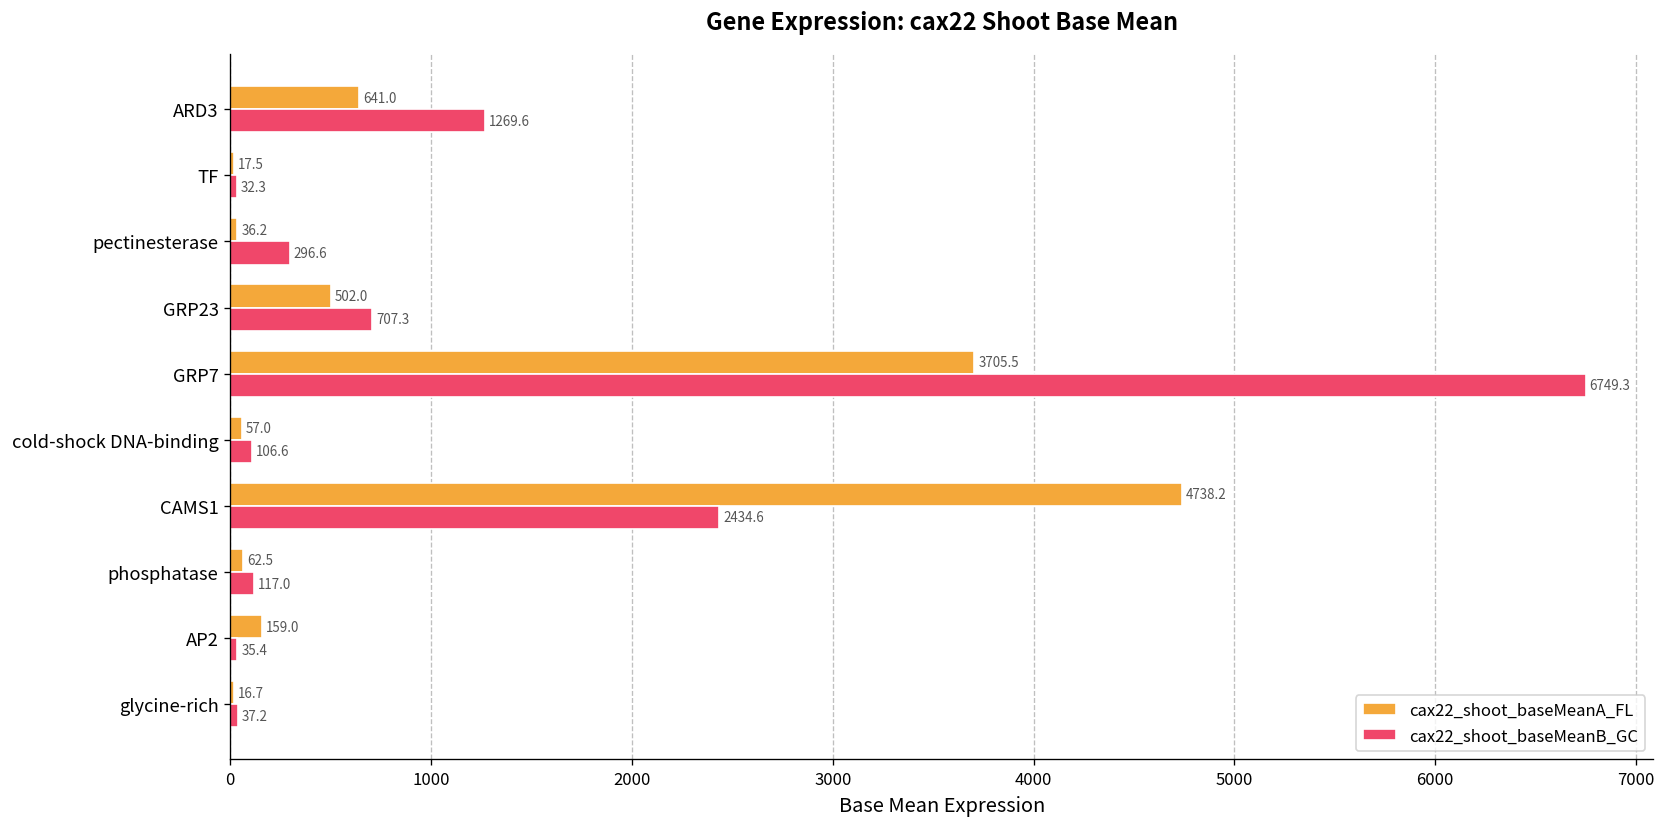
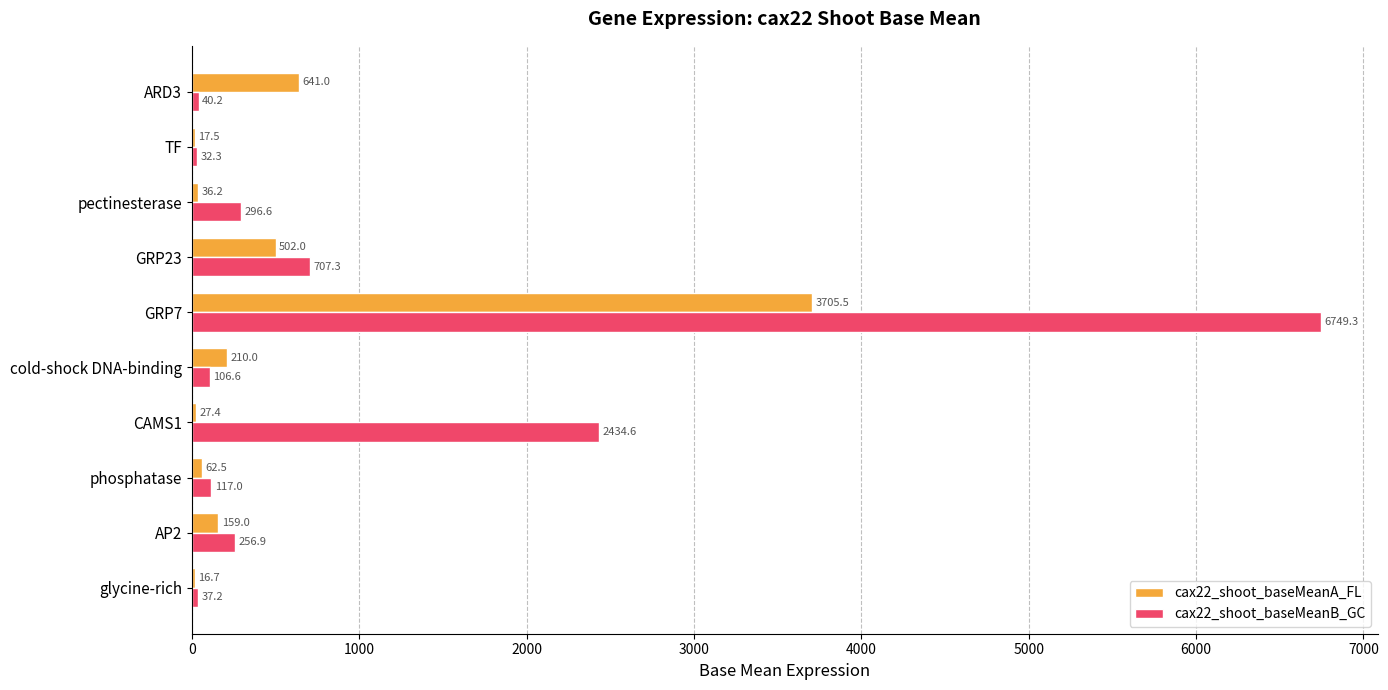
cax22_shoot_baseMeanB_GC, ARD3: 1269.6 -> 40.2
cax22_shoot_baseMeanA_FL, cold-shock DNA-binding: 57.0 -> 210.0
cax22_shoot_baseMeanA_FL, CAMS1: 4738.2 -> 27.4
cax22_shoot_baseMeanB_GC, AP2: 35.4 -> 256.9
